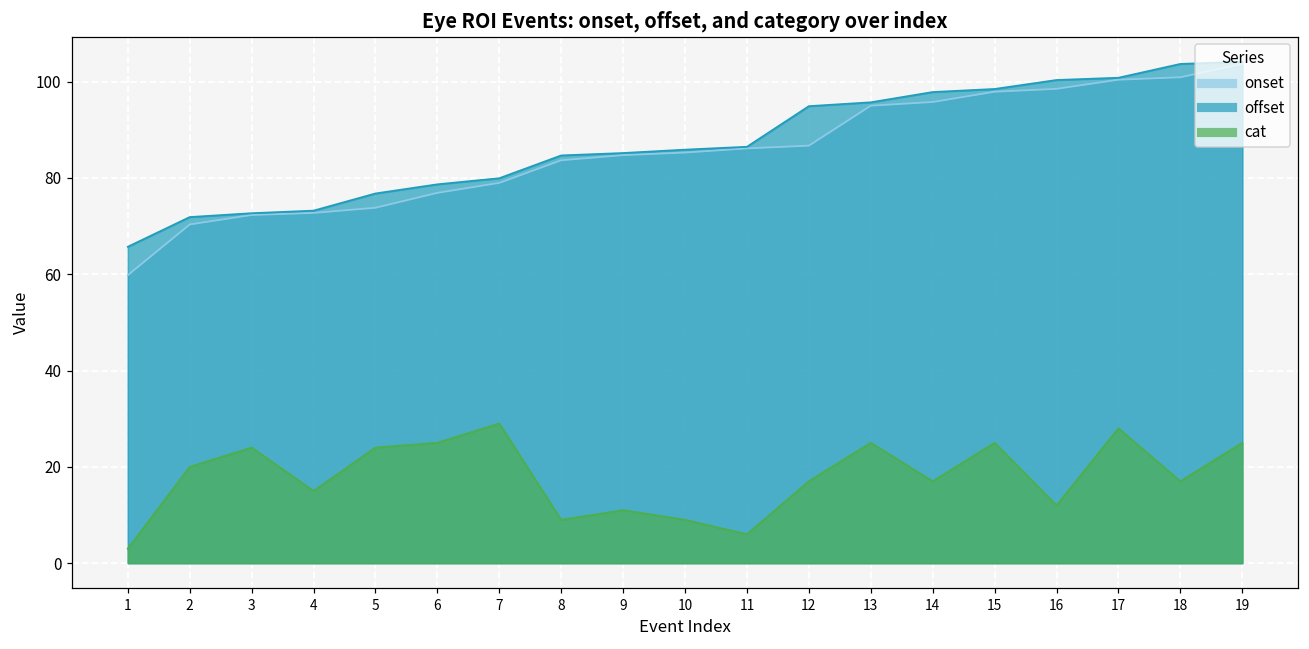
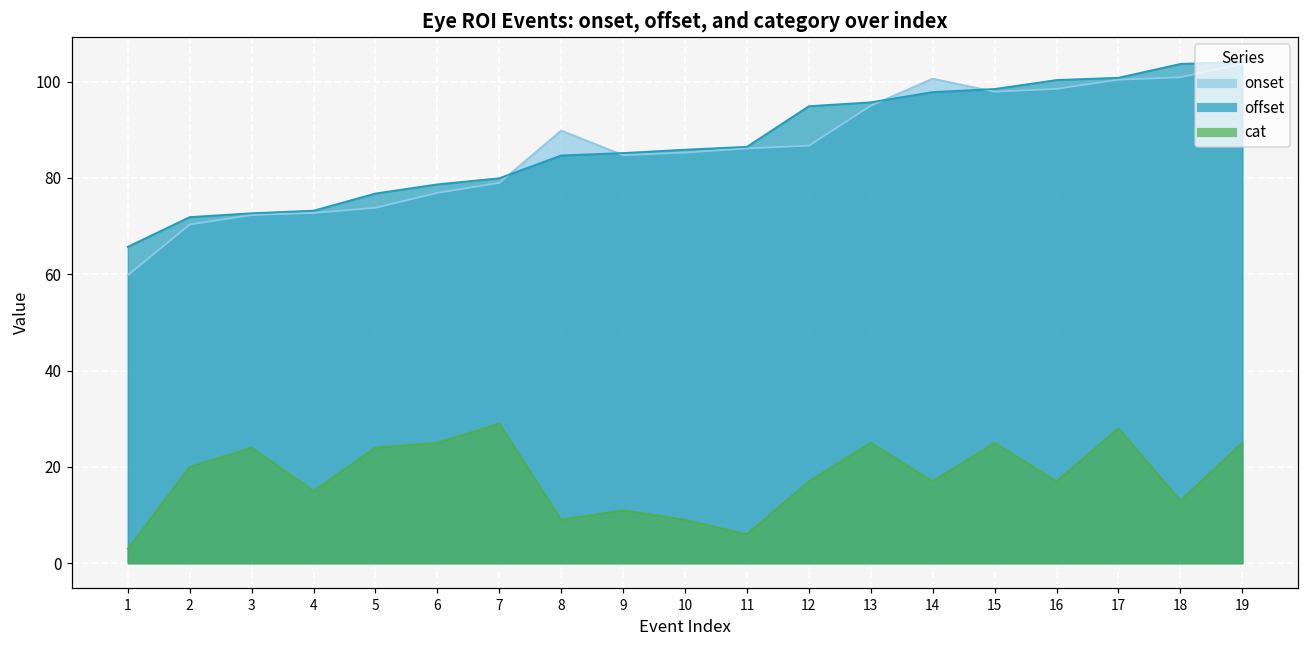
onset, 8: 84 -> 90
onset, 14: 96 -> 101
cat, 16: 12 -> 17
cat, 18: 17 -> 13
